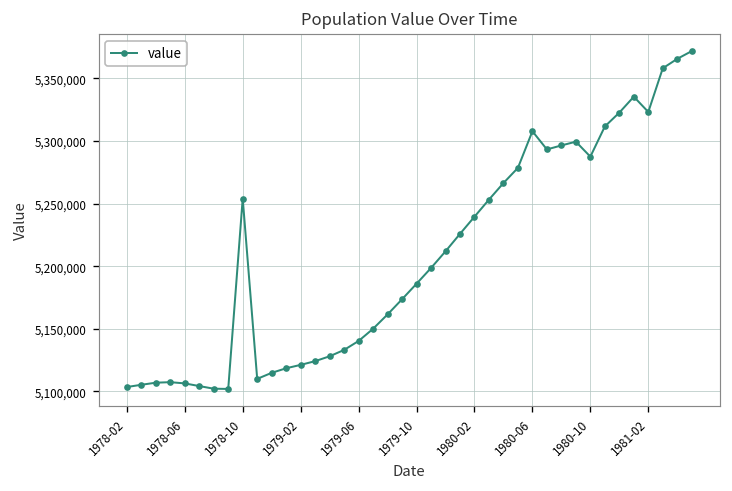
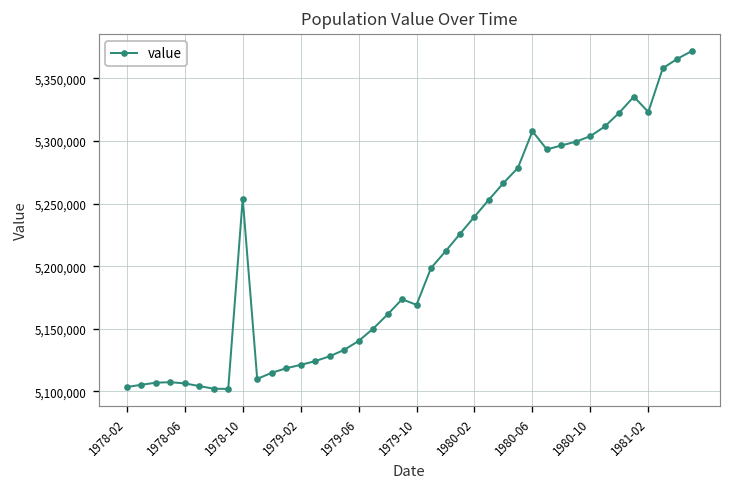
1979-10: 5,186,000 -> 5,169,000
1980-10: 5,287,000 -> 5,304,000
